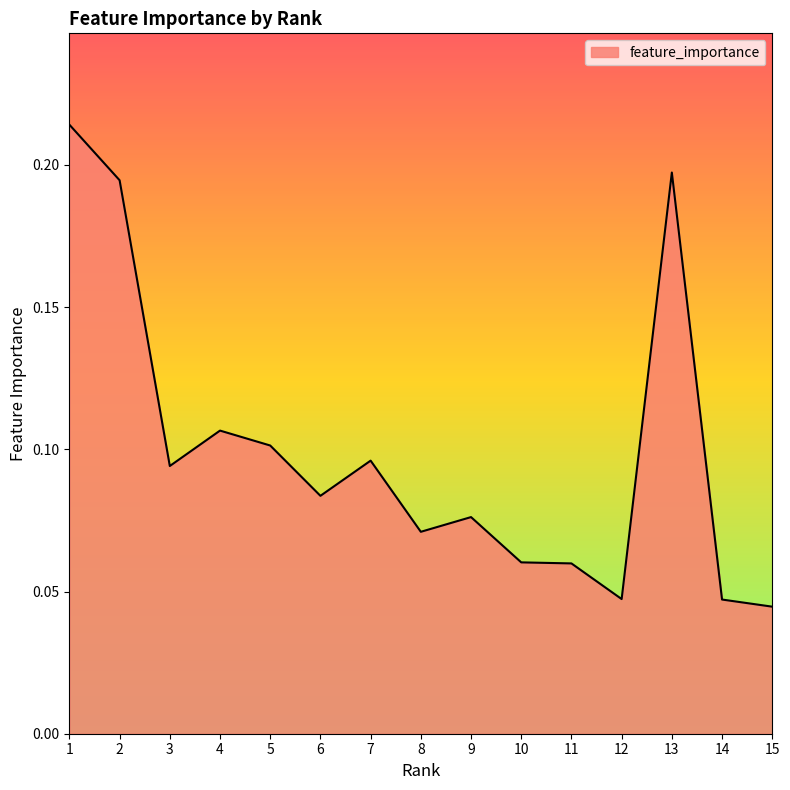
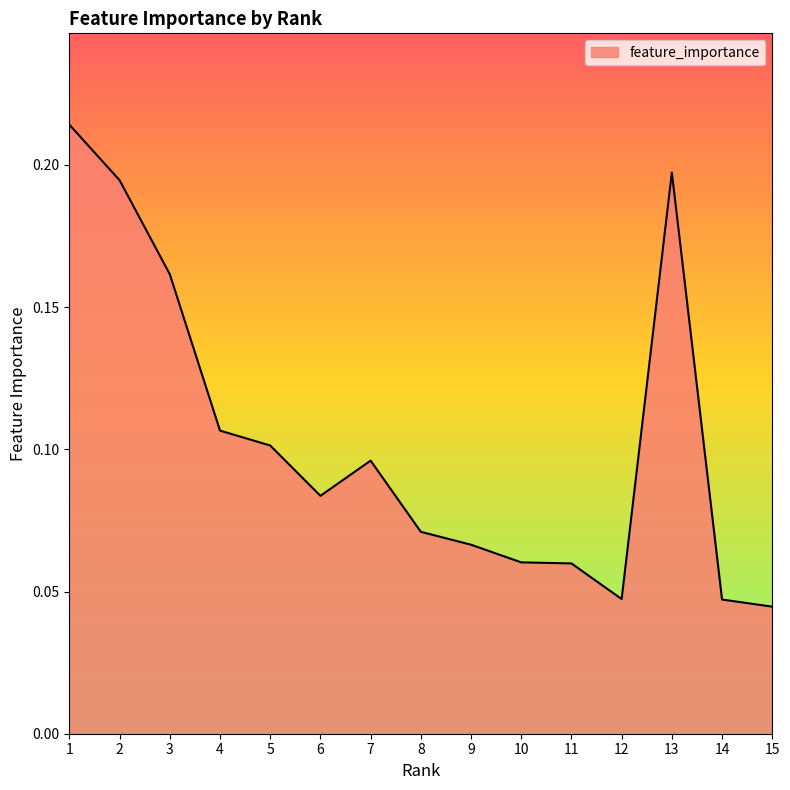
3: 0.094 -> 0.162
9: 0.076 -> 0.066
